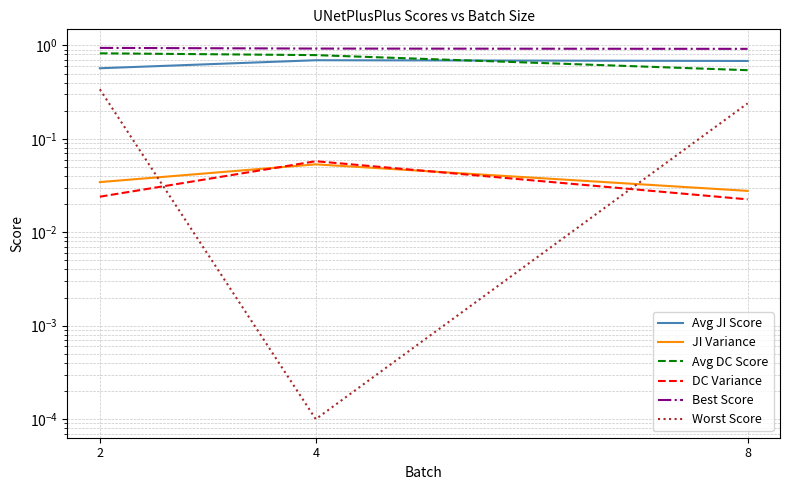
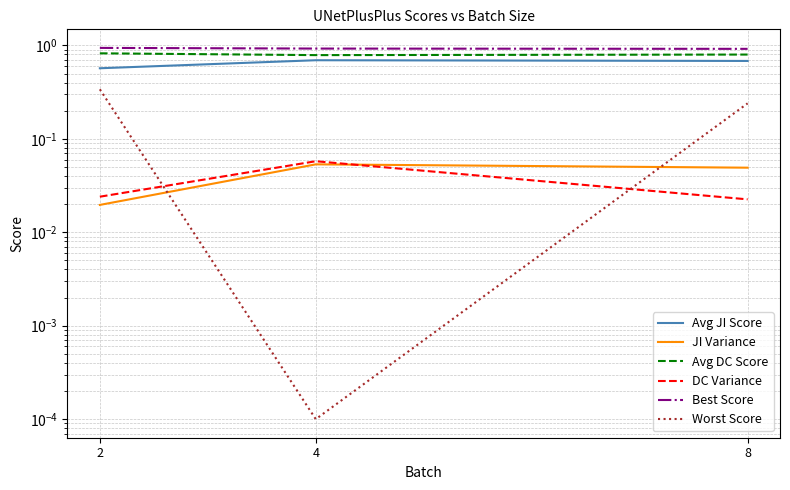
JI Variance, 2: 0.034 -> 0.020
JI Variance, 8: 0.028 -> 0.05
Avg DC Score, 8: 0.5 -> 0.8
